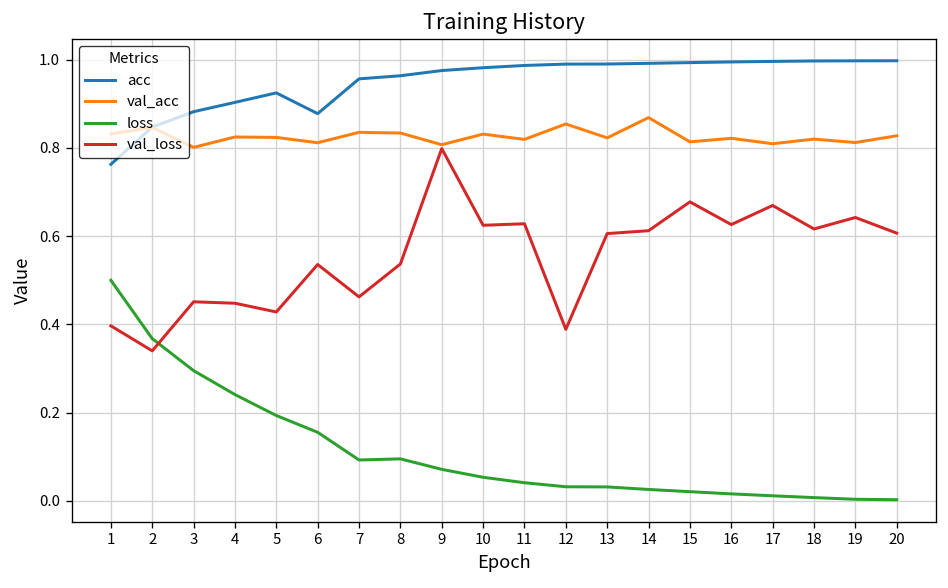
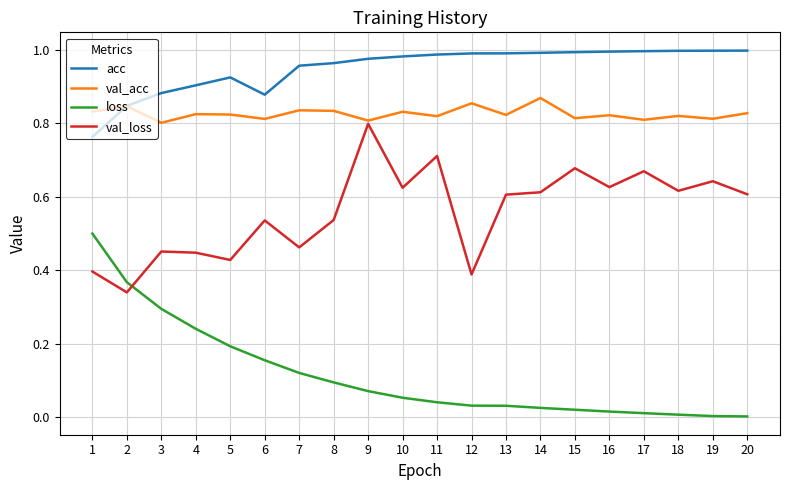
loss, 7: 0.09 -> 0.12
val_loss, 11: 0.63 -> 0.71
